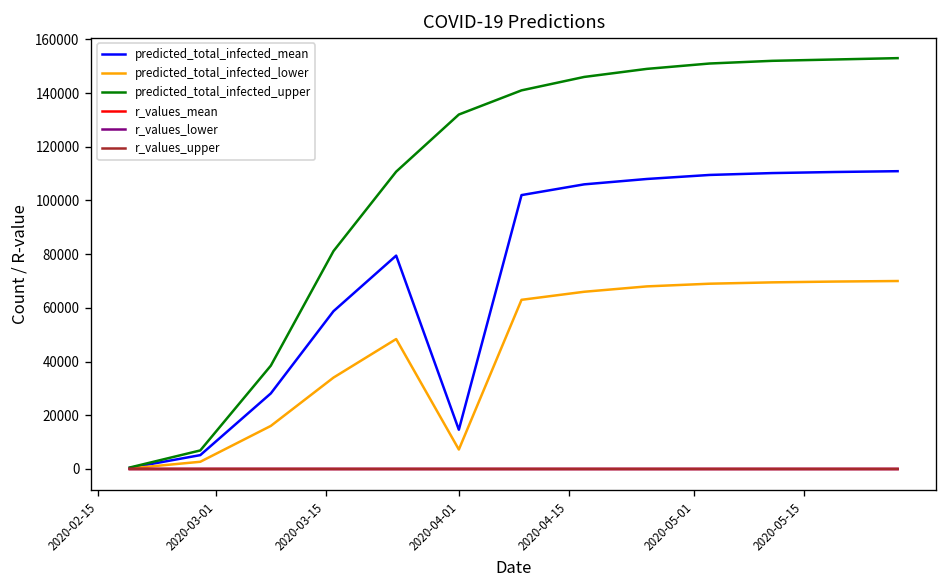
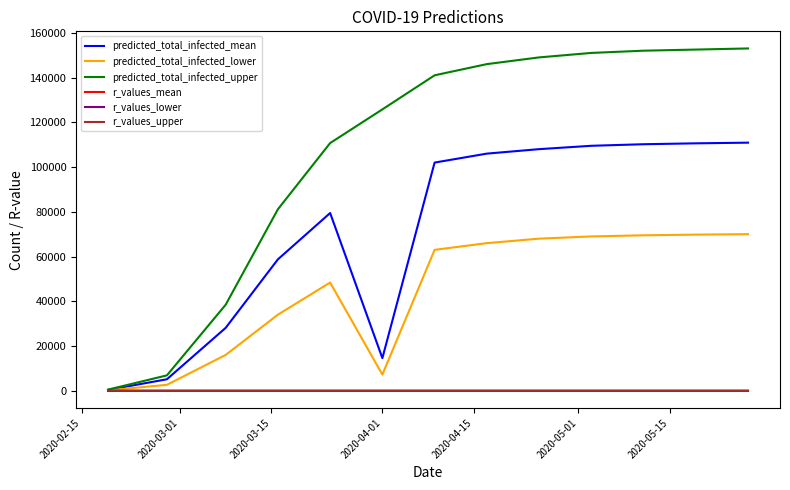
predicted_total_infected_upper, 2020-04-01: 132000 -> 126000
